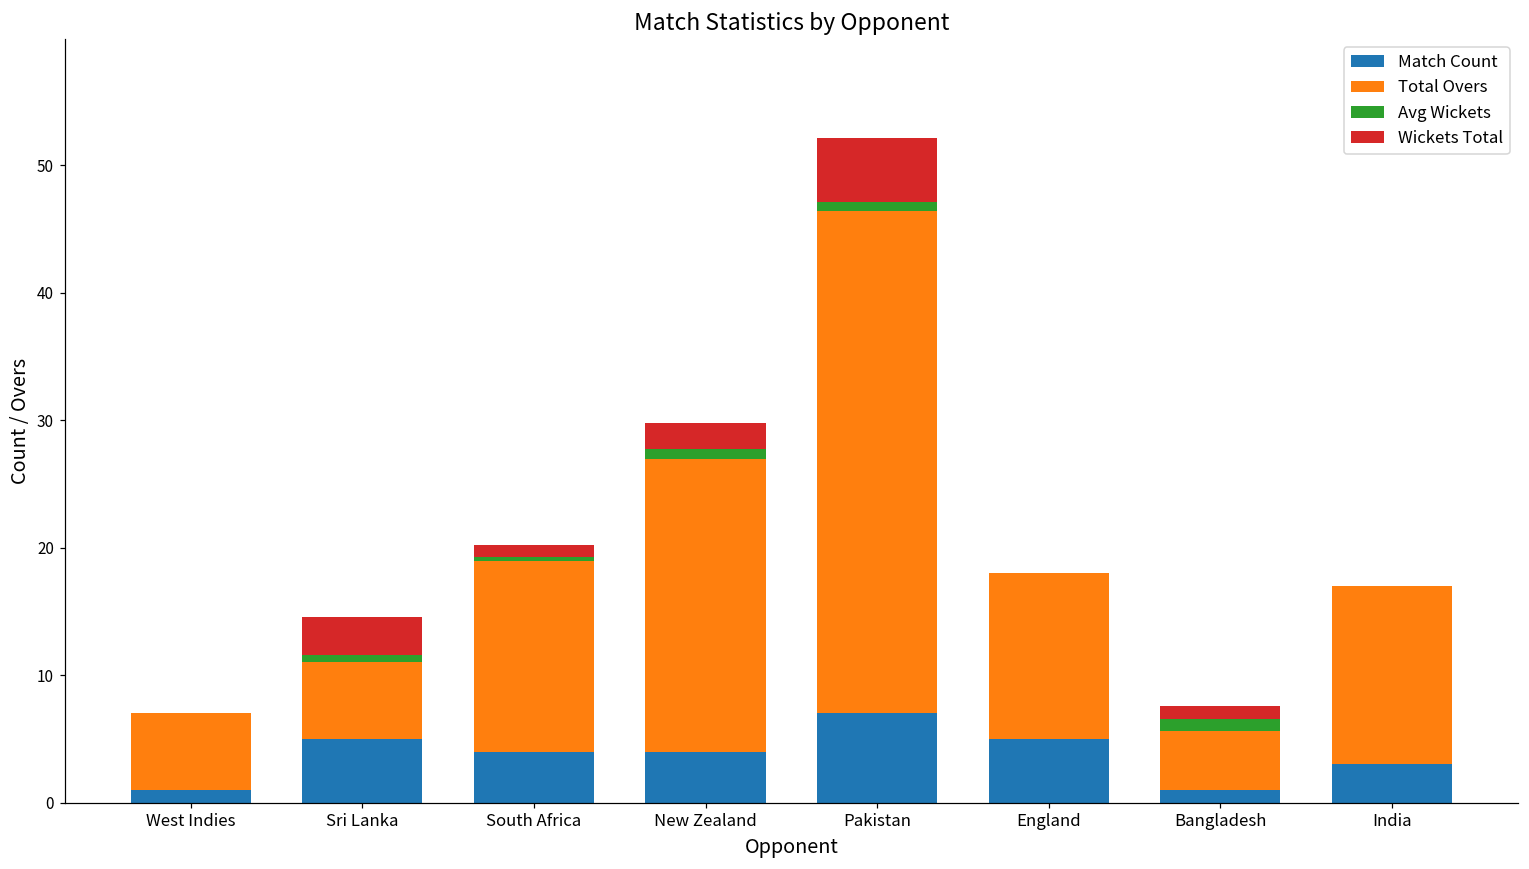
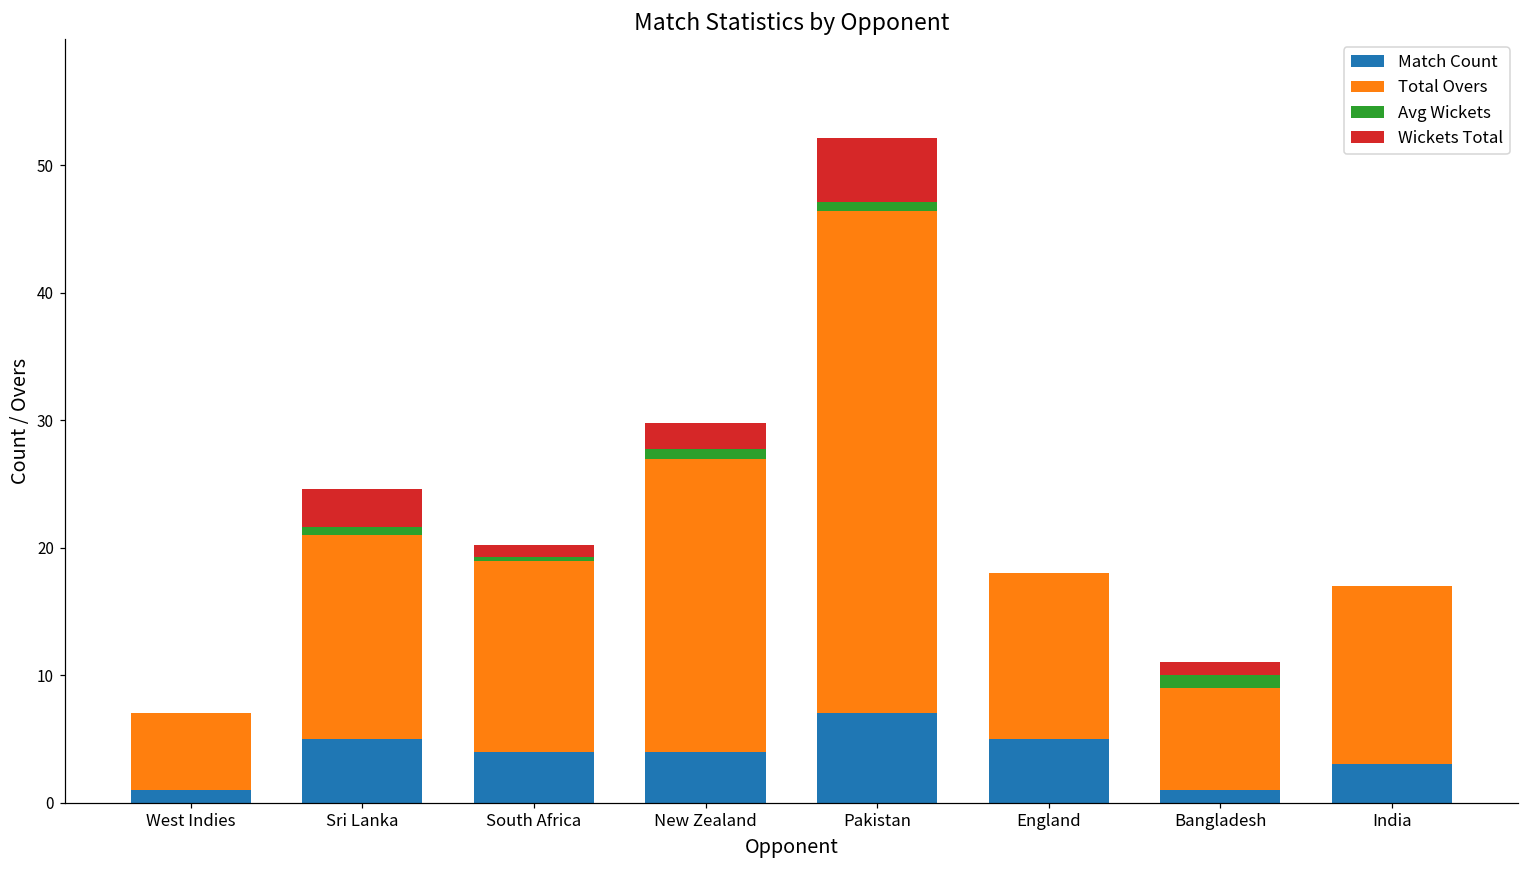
Total Overs, Sri Lanka: 6 -> 16
Total Overs, Bangladesh: 4.6 -> 8.0
